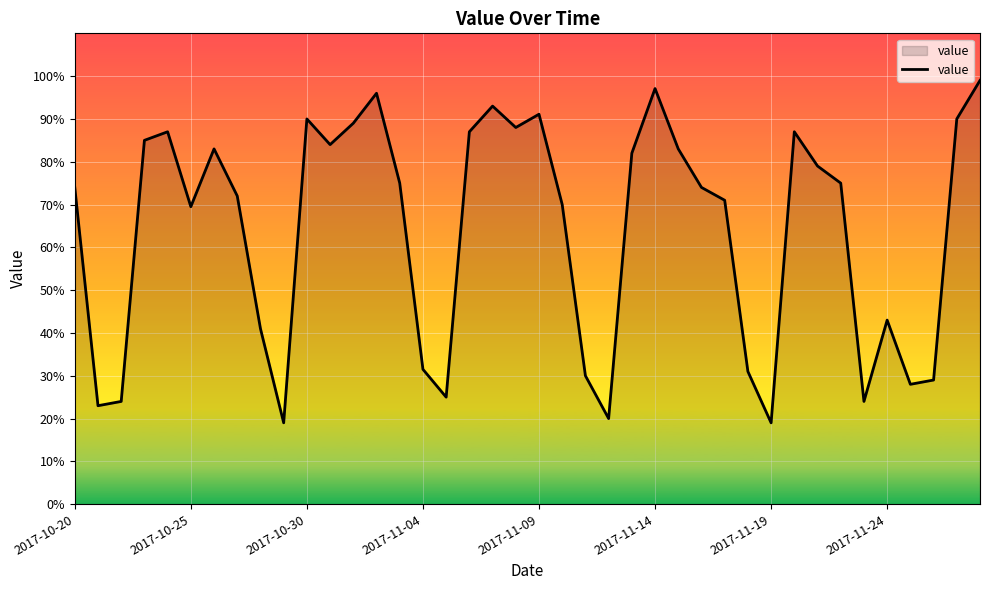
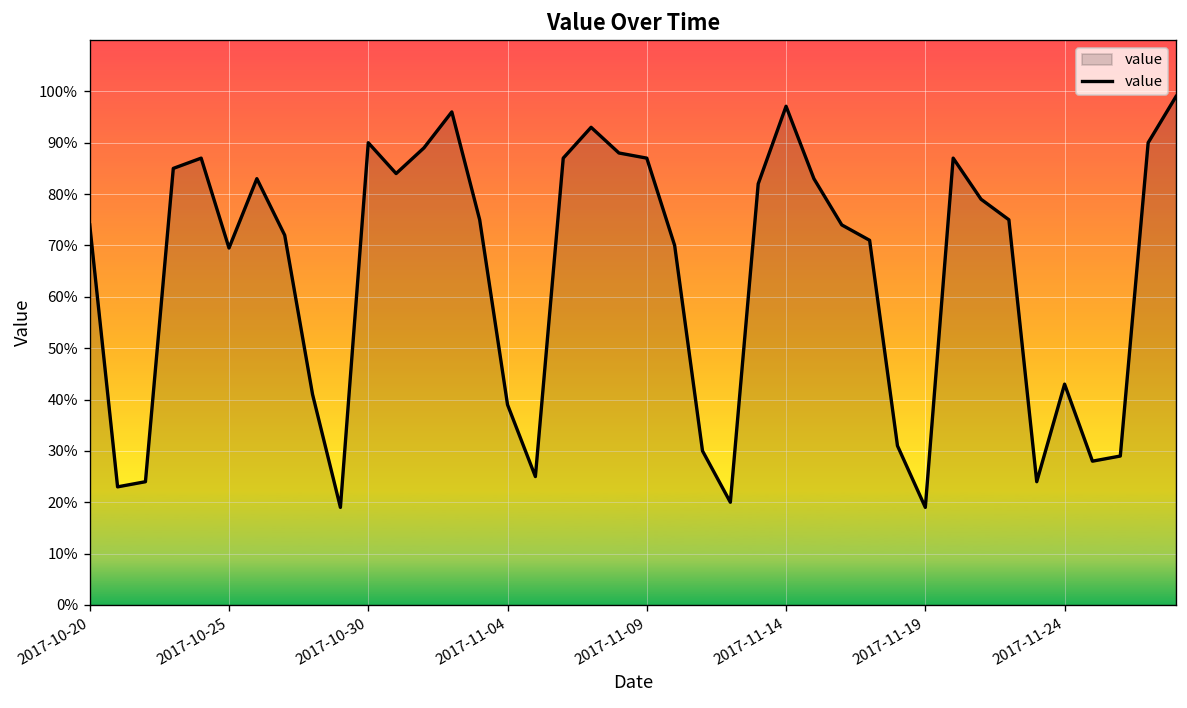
2017-11-04: 32% -> 39%
2017-11-09: 91% -> 87%
